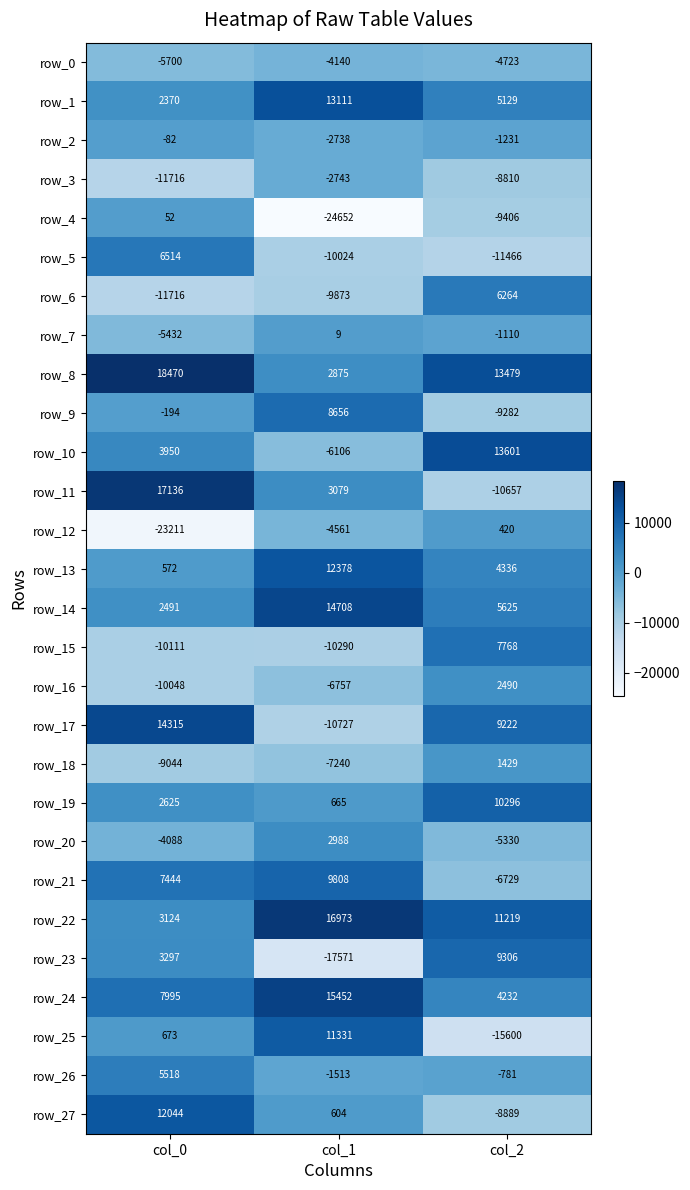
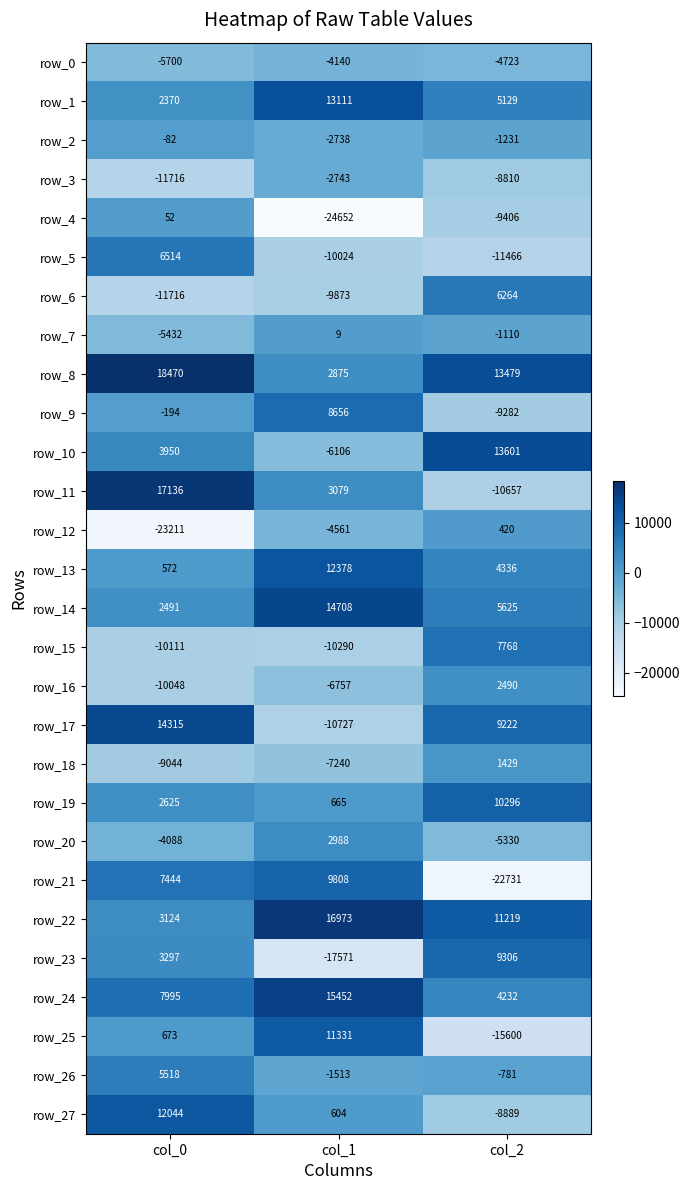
row_21, col_2: -6729 -> -22731
